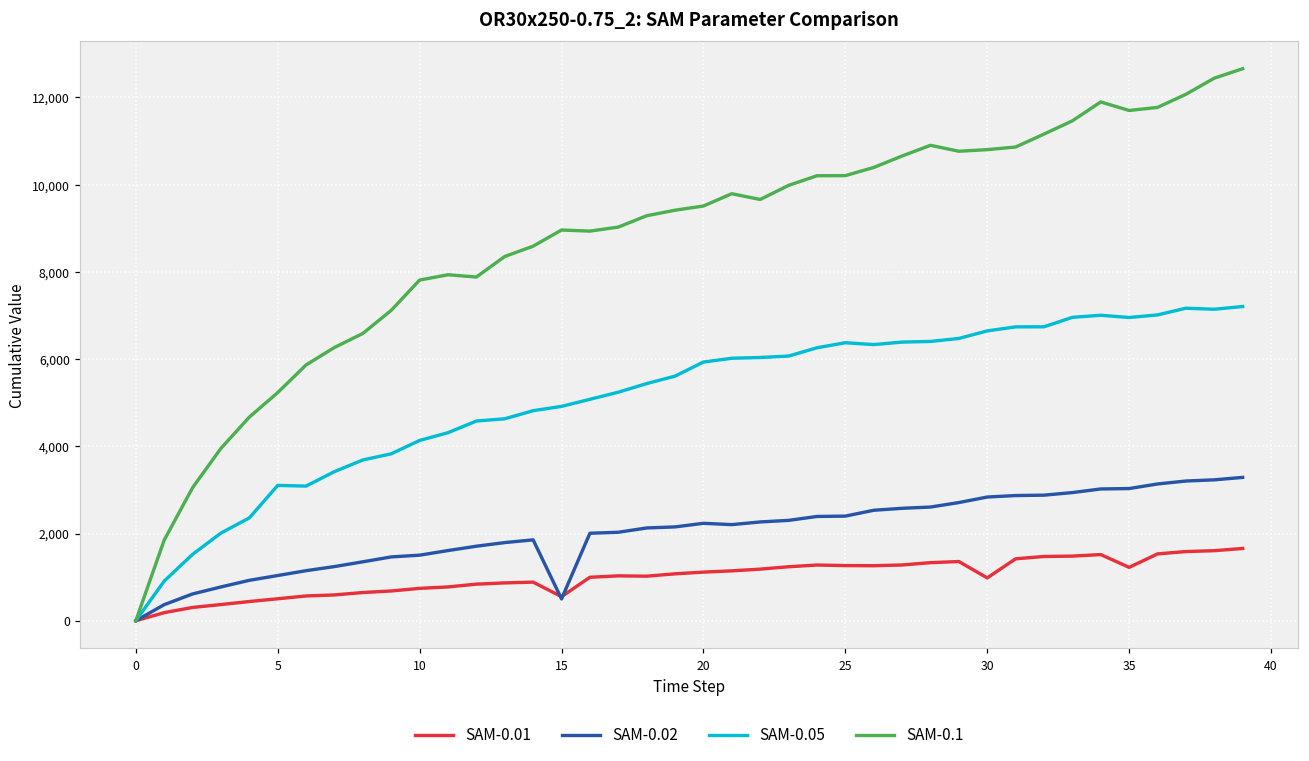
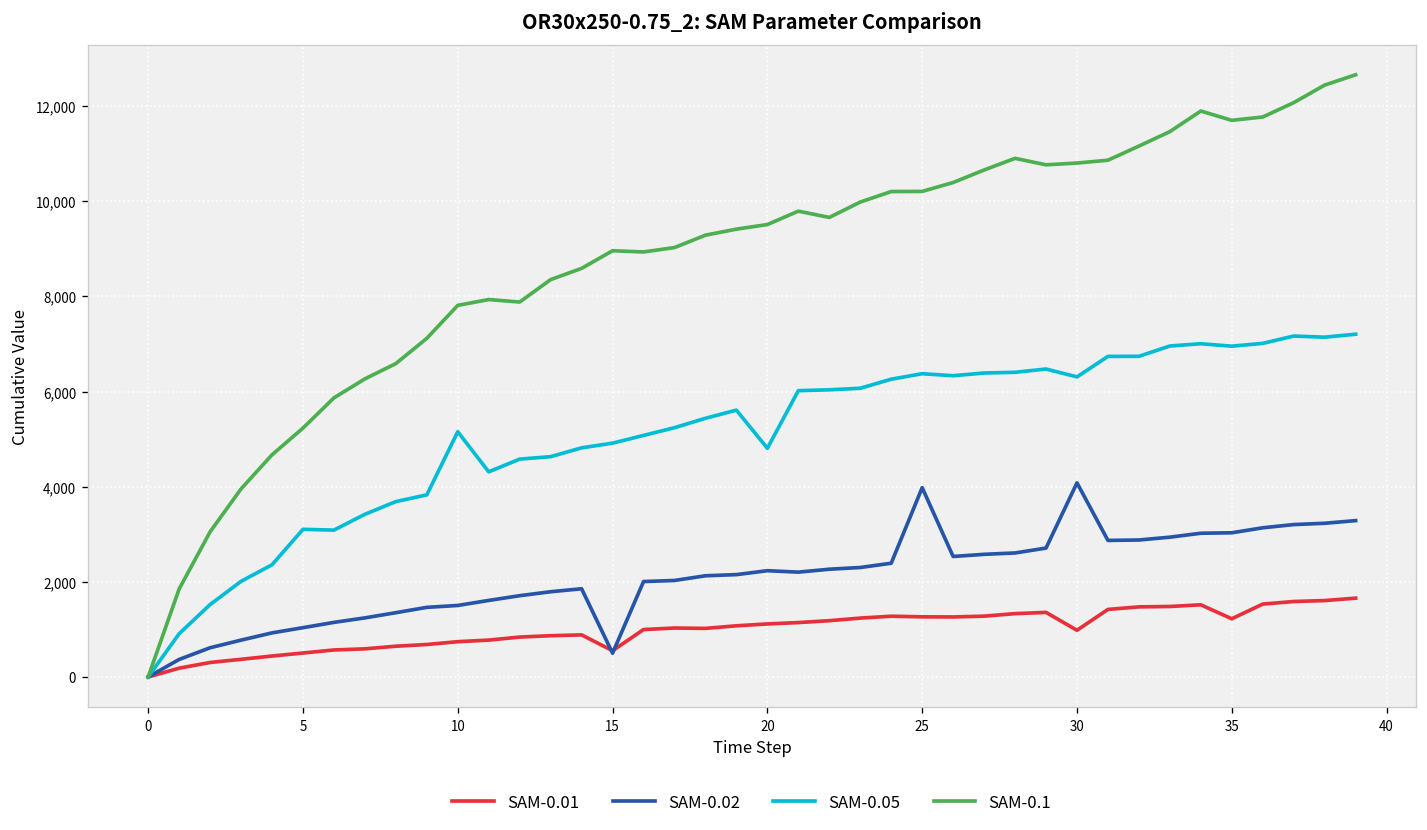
SAM-0.05, 10: 4,100 -> 5,200
SAM-0.05, 20: 5,900 -> 4,800
SAM-0.02, 25: 2,400 -> 4,000
SAM-0.02, 30: 2,800 -> 4,100
SAM-0.05, 30: 6,600 -> 6,300
